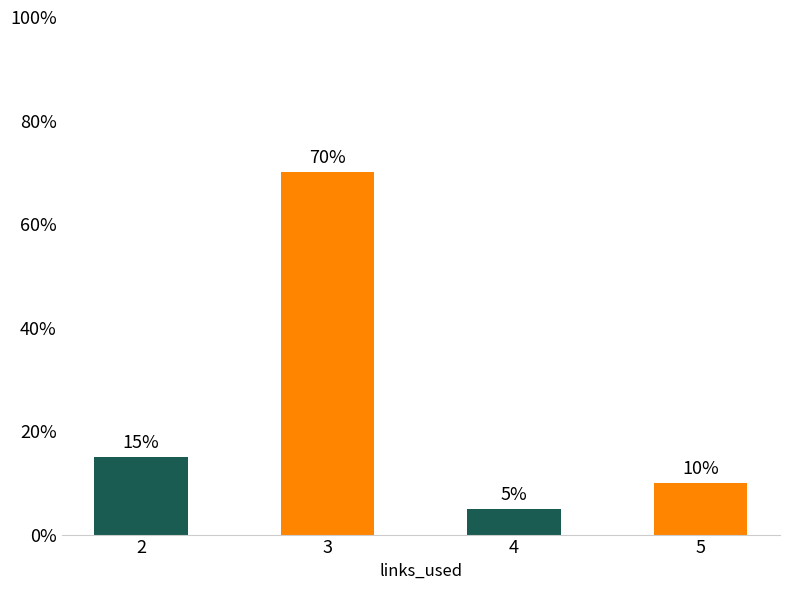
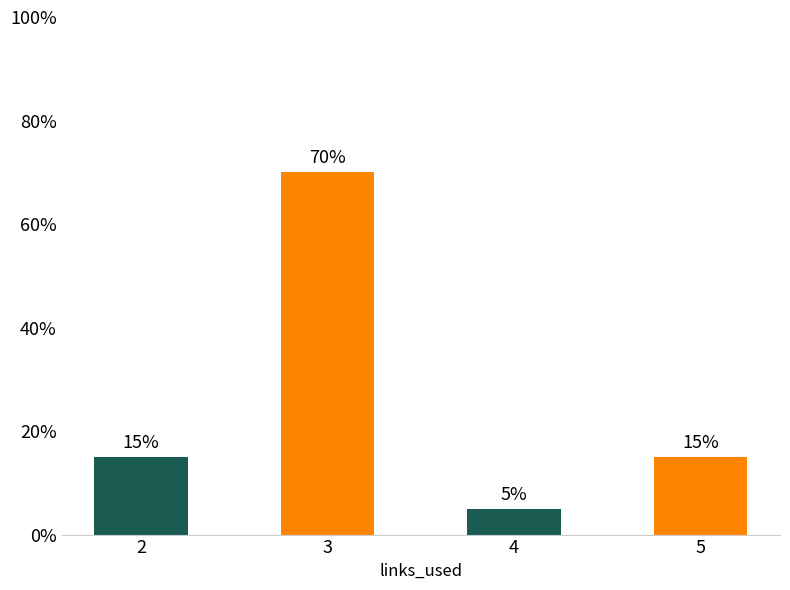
5: 10% -> 15%
